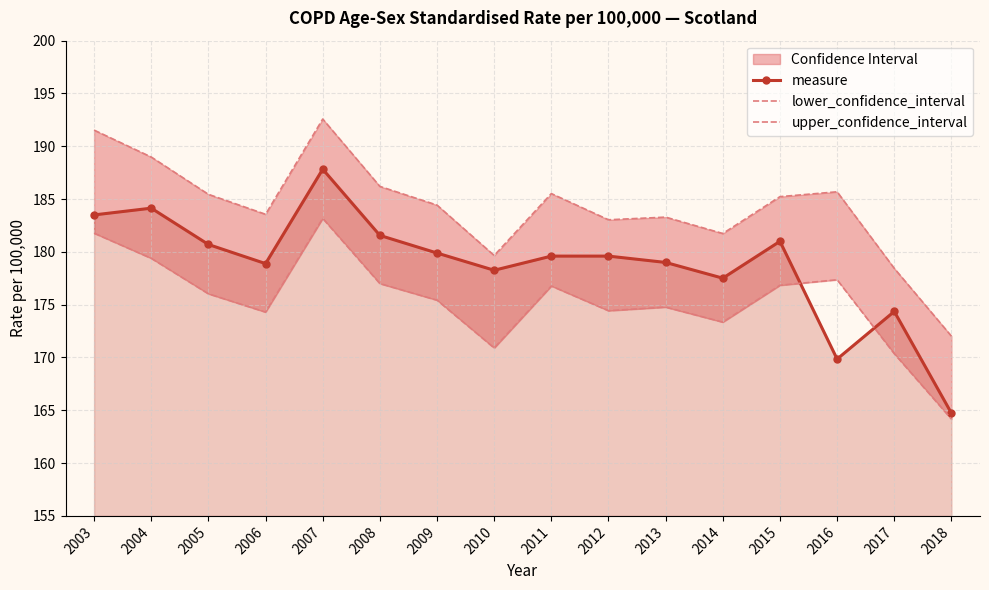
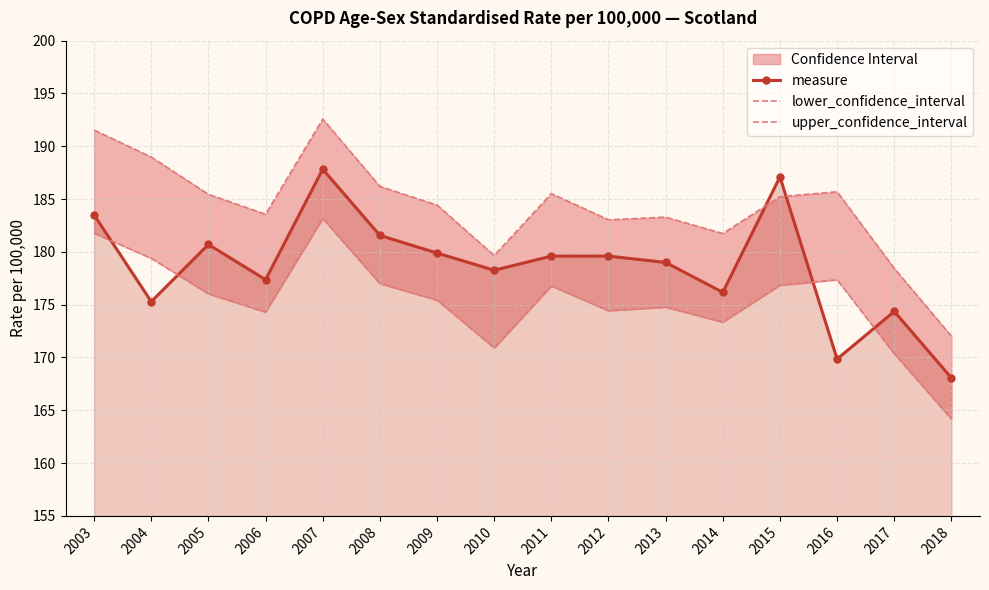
measure, 2004: 184.1 -> 175.3
measure, 2006: 178.9 -> 177.4
measure, 2014: 177.5 -> 176.2
measure, 2015: 181.0 -> 187.1
measure, 2018: 164.7 -> 168.1
